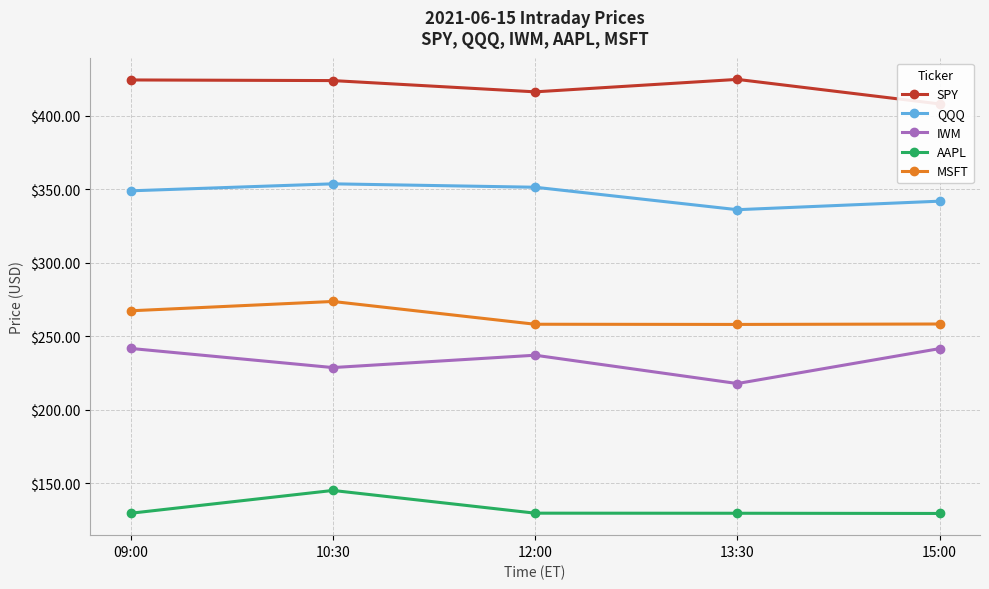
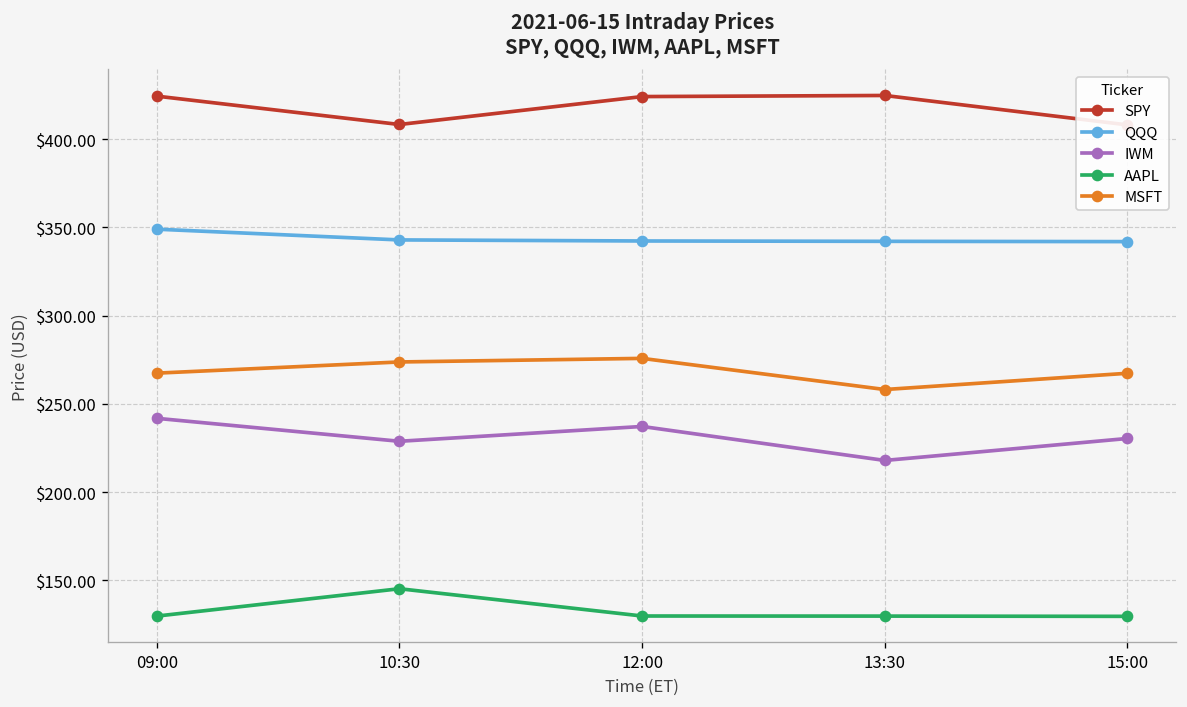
SPY, 10:30: $424 -> $408
QQQ, 10:30: $354 -> $343
SPY, 12:00: $416 -> $424
QQQ, 12:00: $351 -> $342
MSFT, 12:00: $258 -> $276
QQQ, 13:30: $336 -> $342
IWM, 15:00: $242 -> $230
MSFT, 15:00: $258 -> $267
